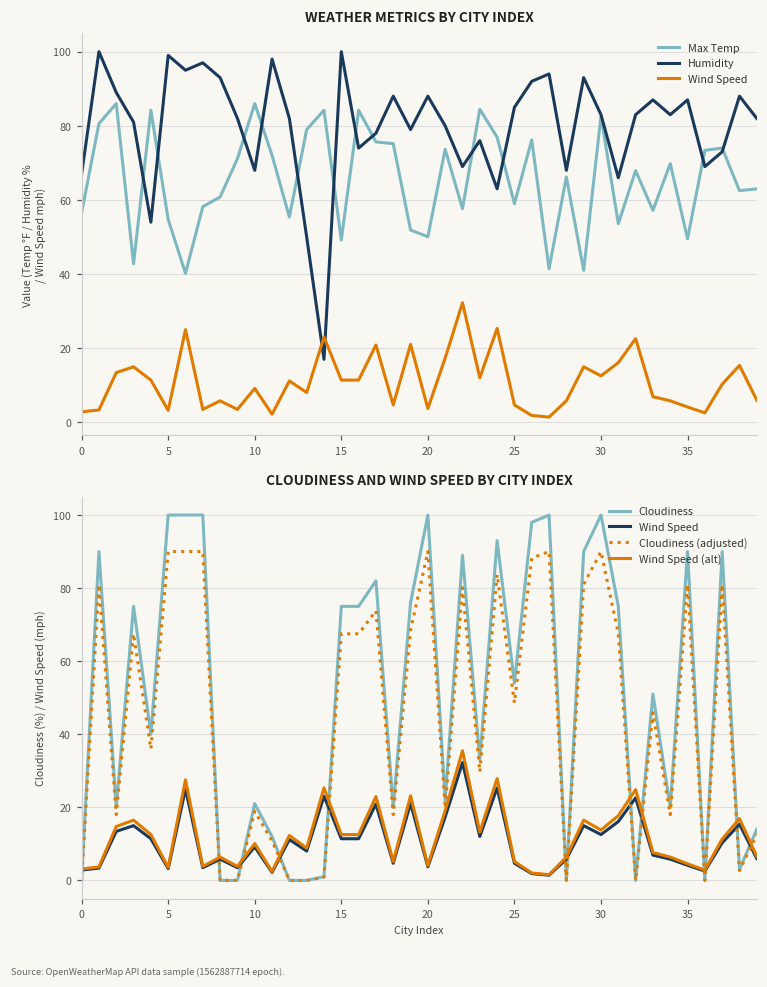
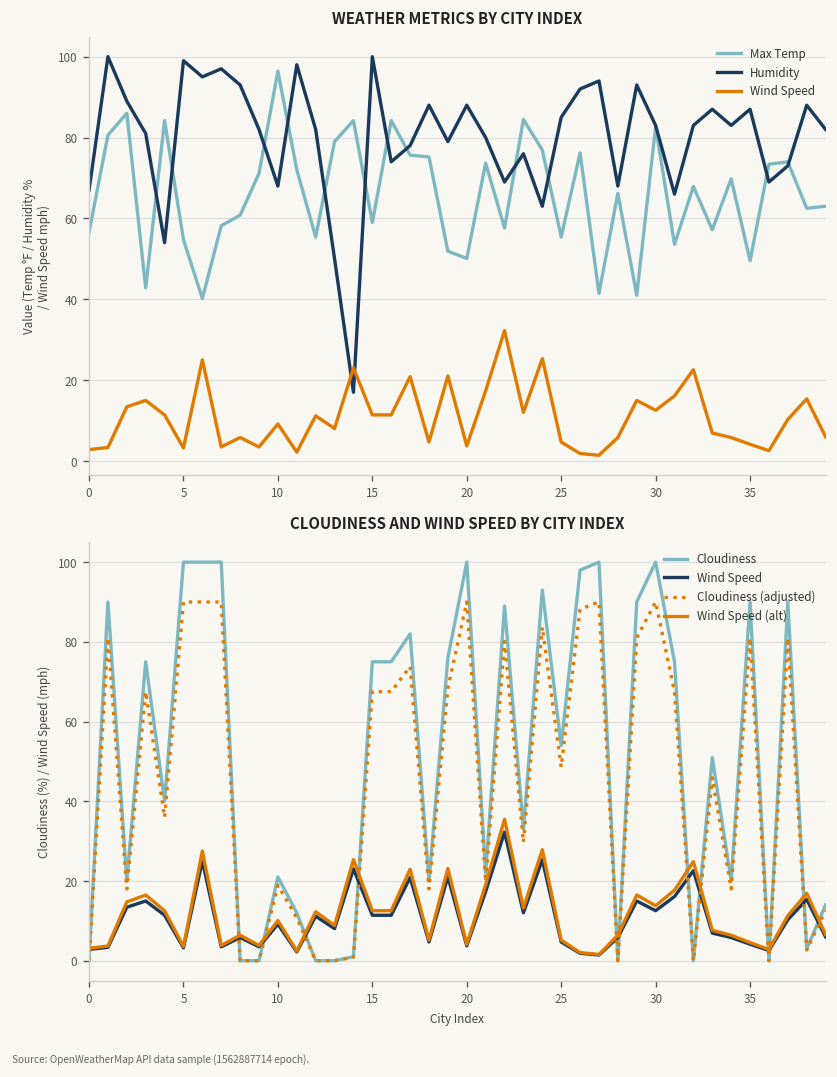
WEATHER METRICS BY CITY INDEX, Max Temp, 10: 86 -> 96
WEATHER METRICS BY CITY INDEX, Max Temp, 15: 49 -> 59
WEATHER METRICS BY CITY INDEX, Max Temp, 25: 59 -> 55
